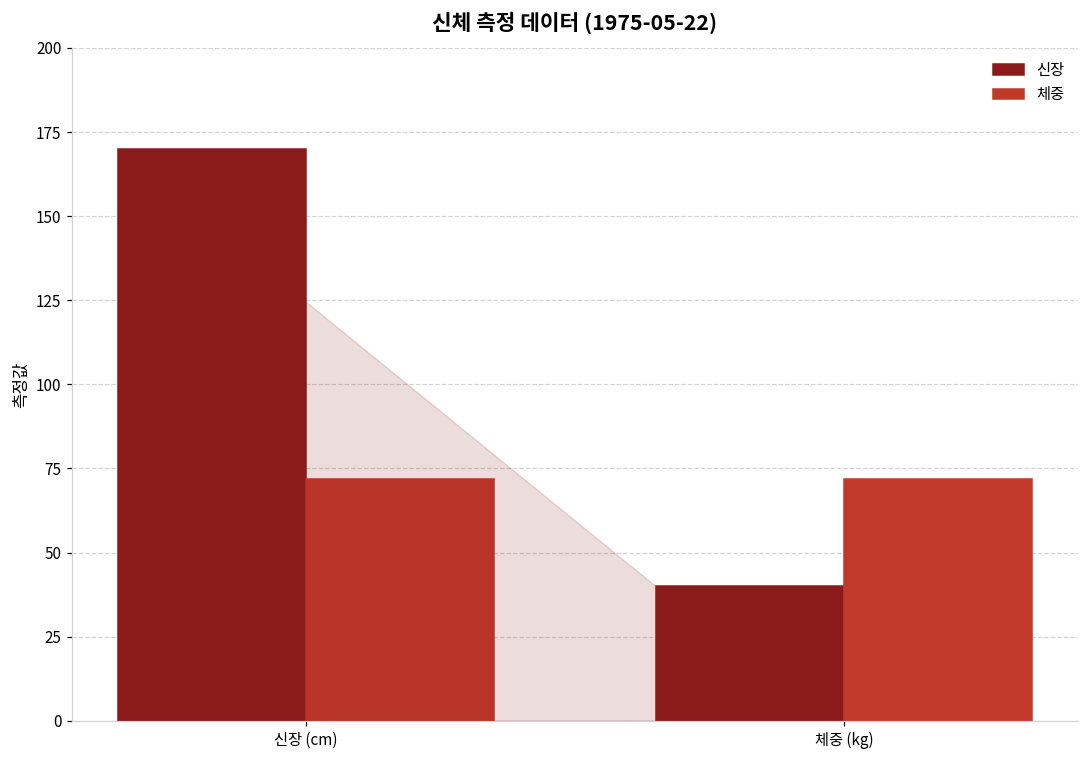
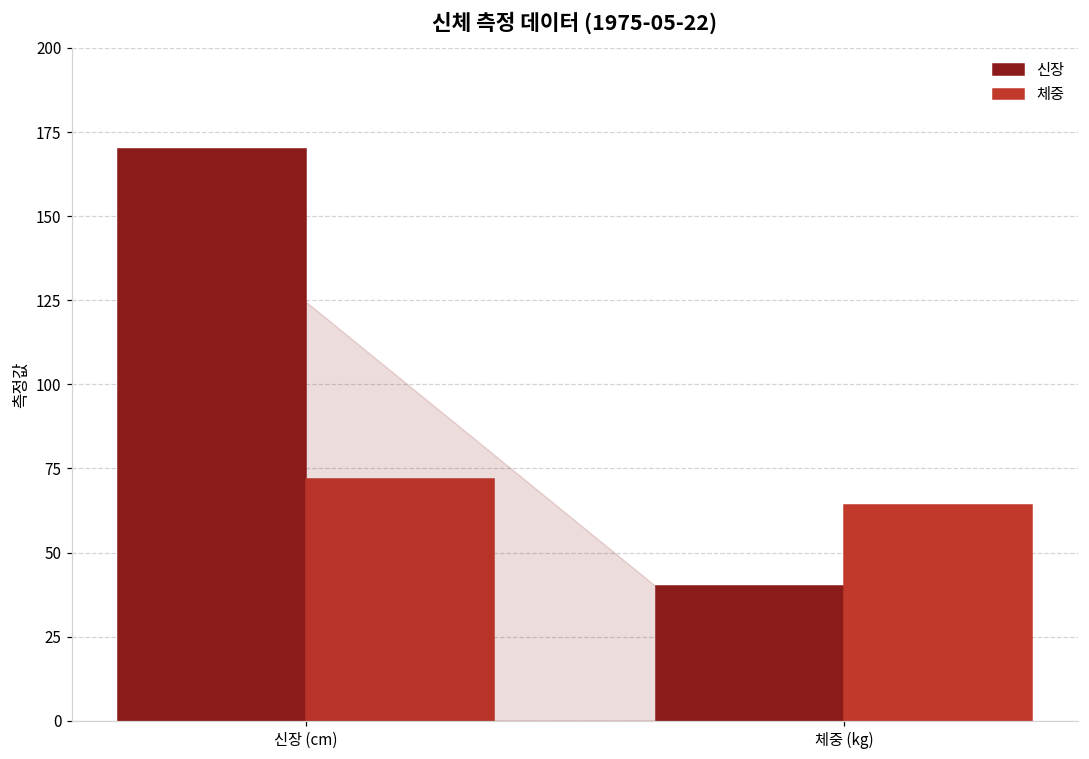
체중, 체중 (kg): 72 -> 64
